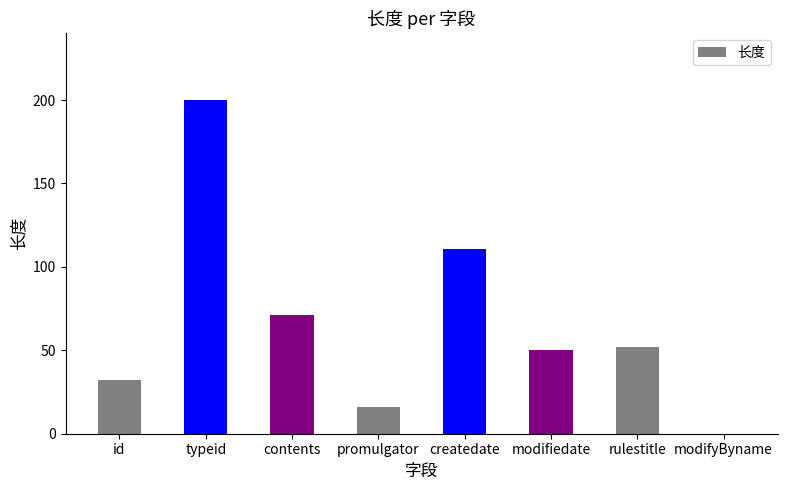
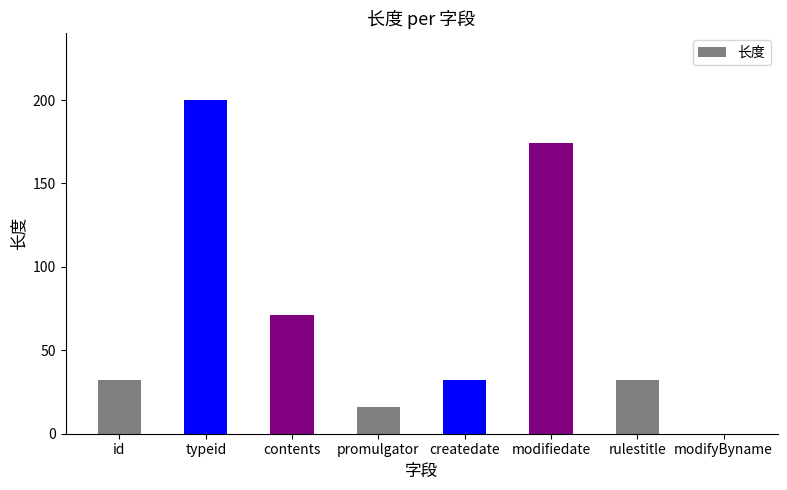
createdate: 111 -> 32
modifiedate: 50 -> 174
rulestitle: 52 -> 32
